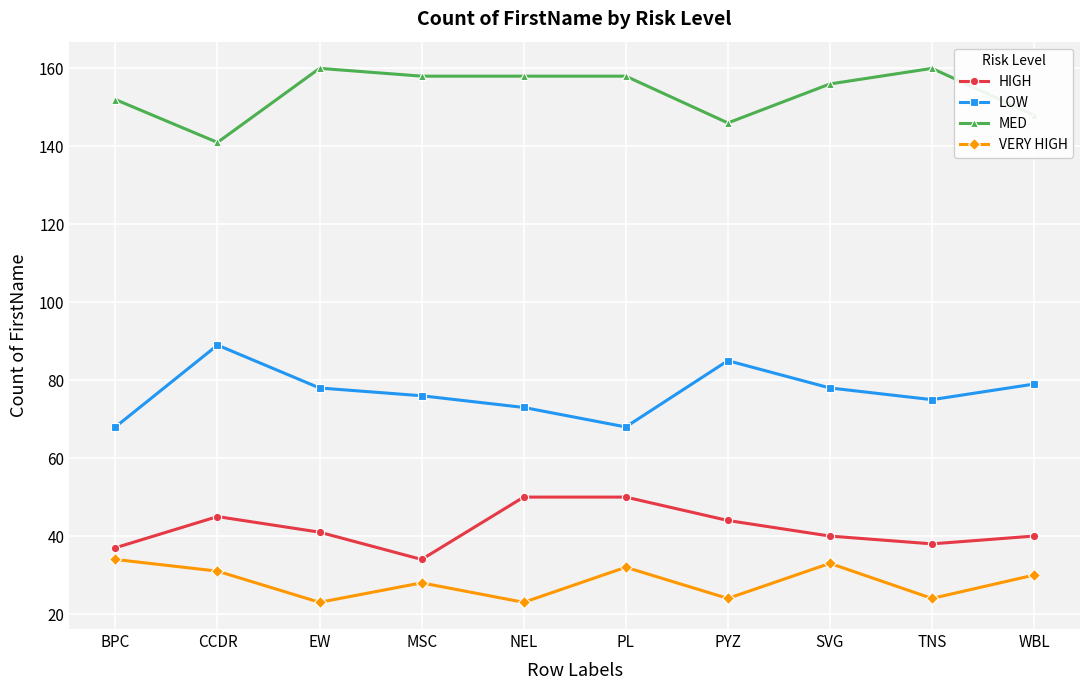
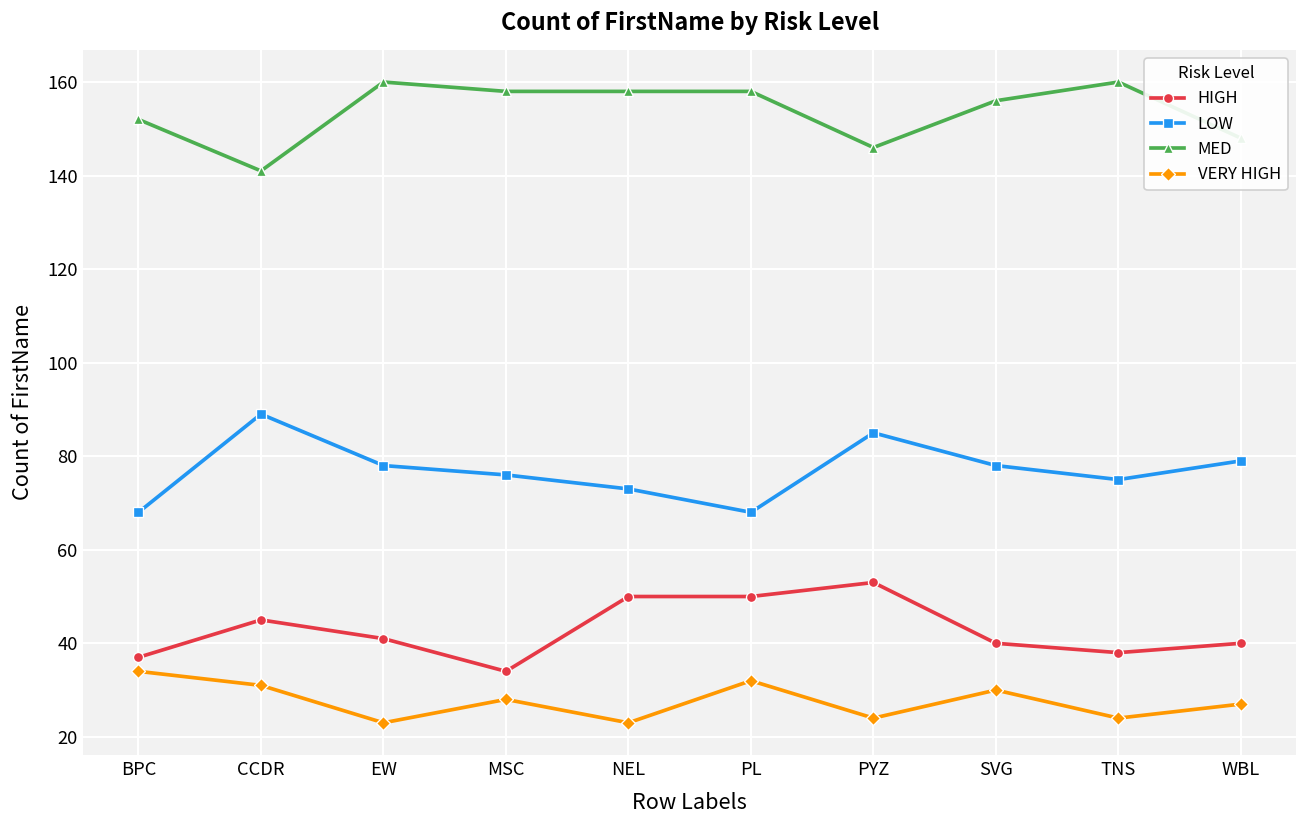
HIGH, PYZ: 44 -> 53
VERY HIGH, SVG: 33 -> 30
VERY HIGH, WBL: 30 -> 27
